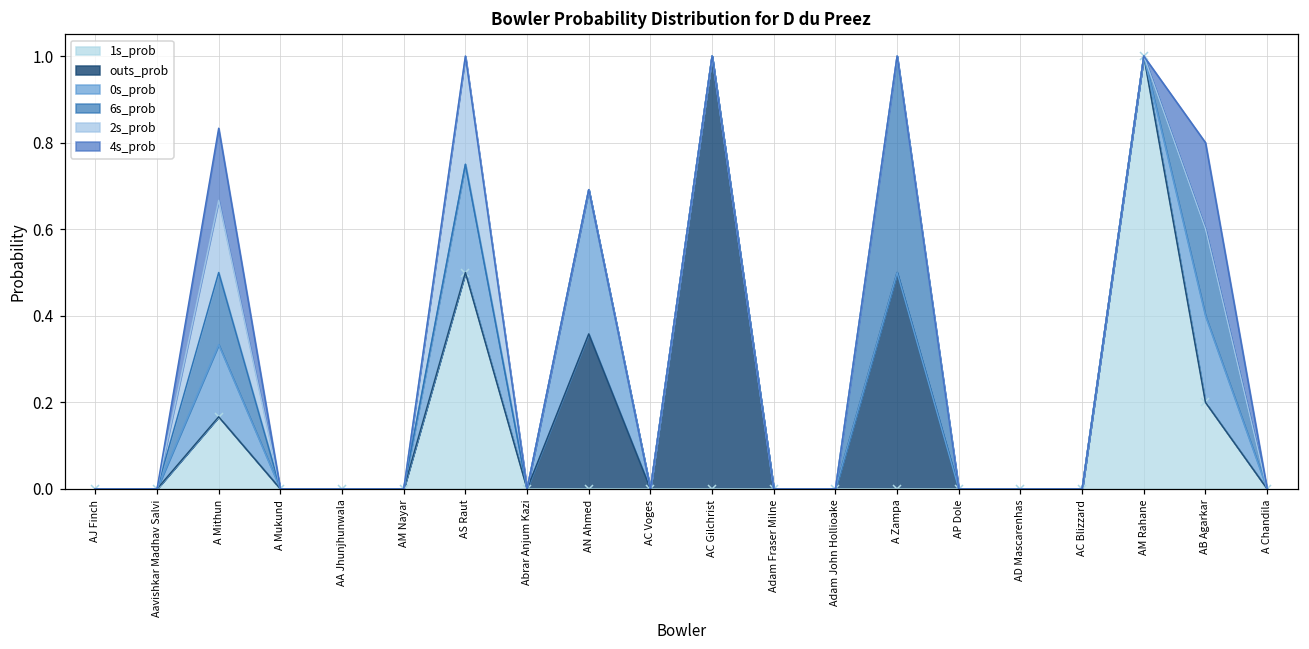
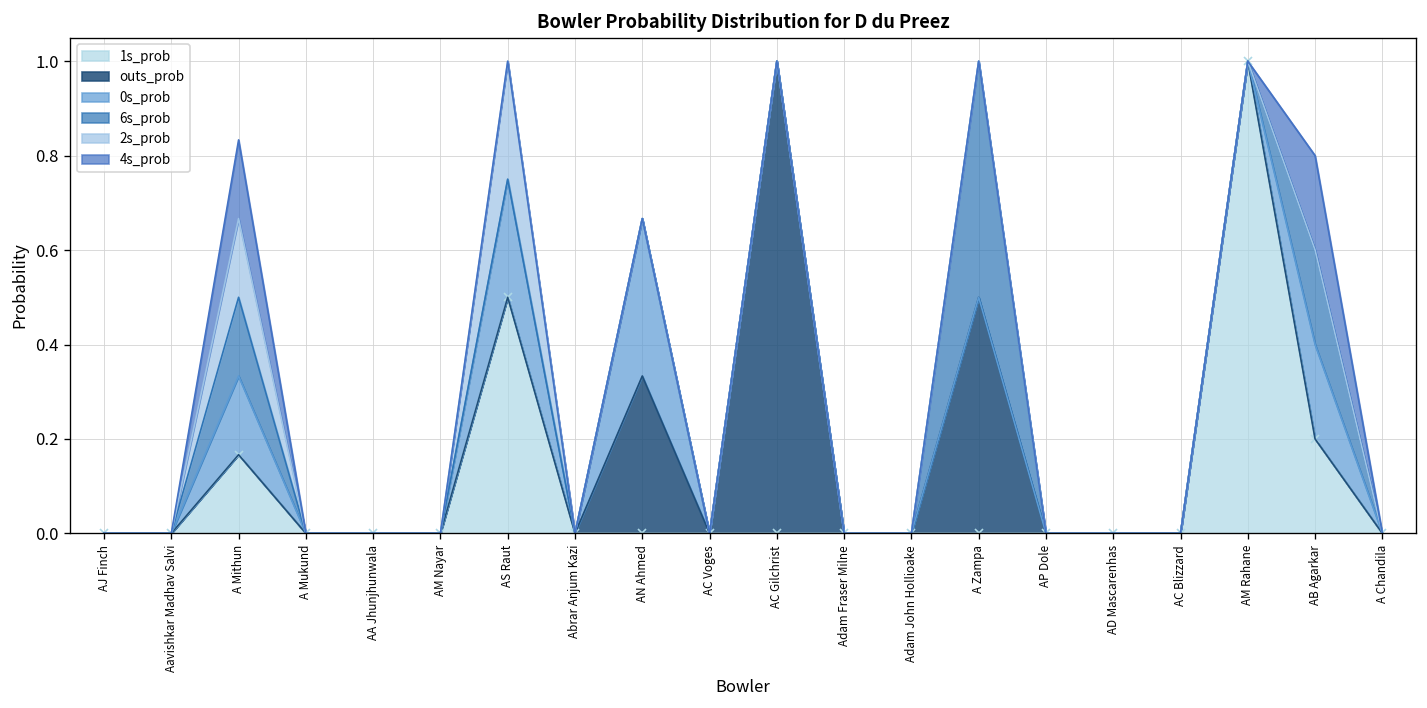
outs_prob, AN Ahmed: 0.36 -> 0.33
